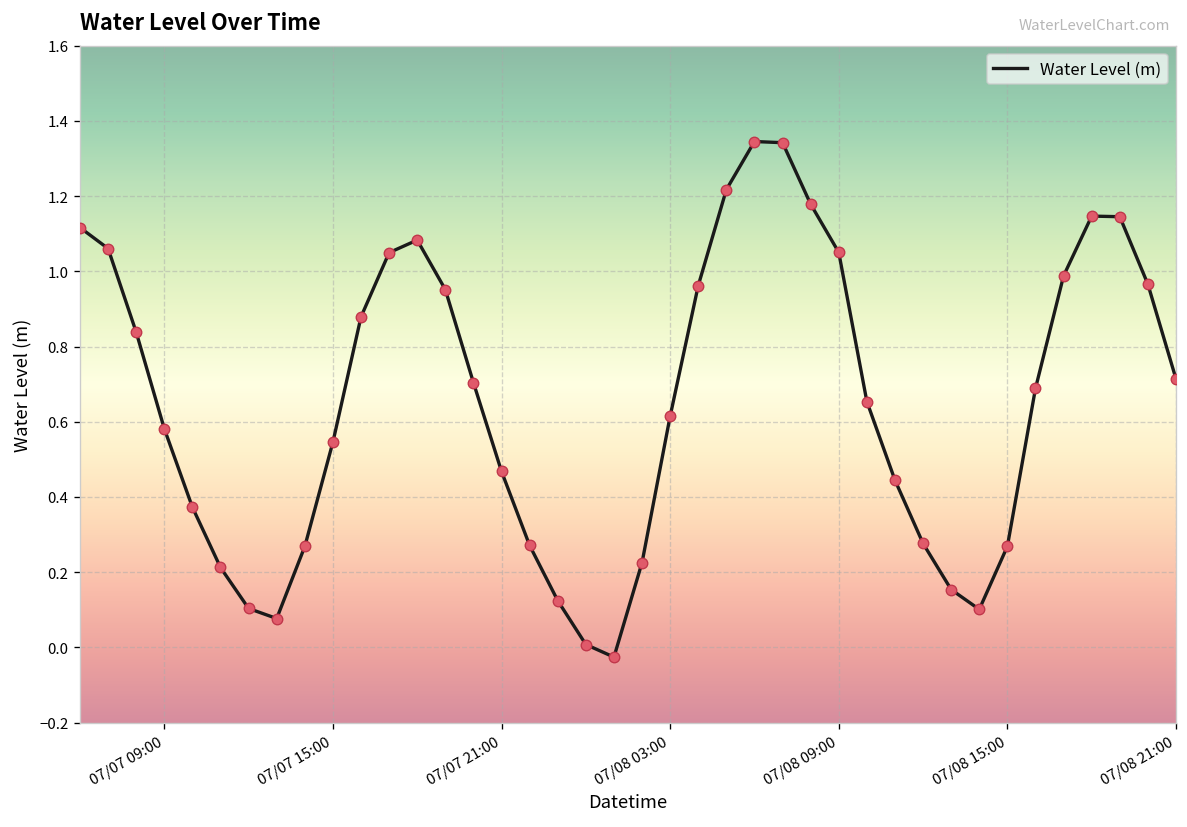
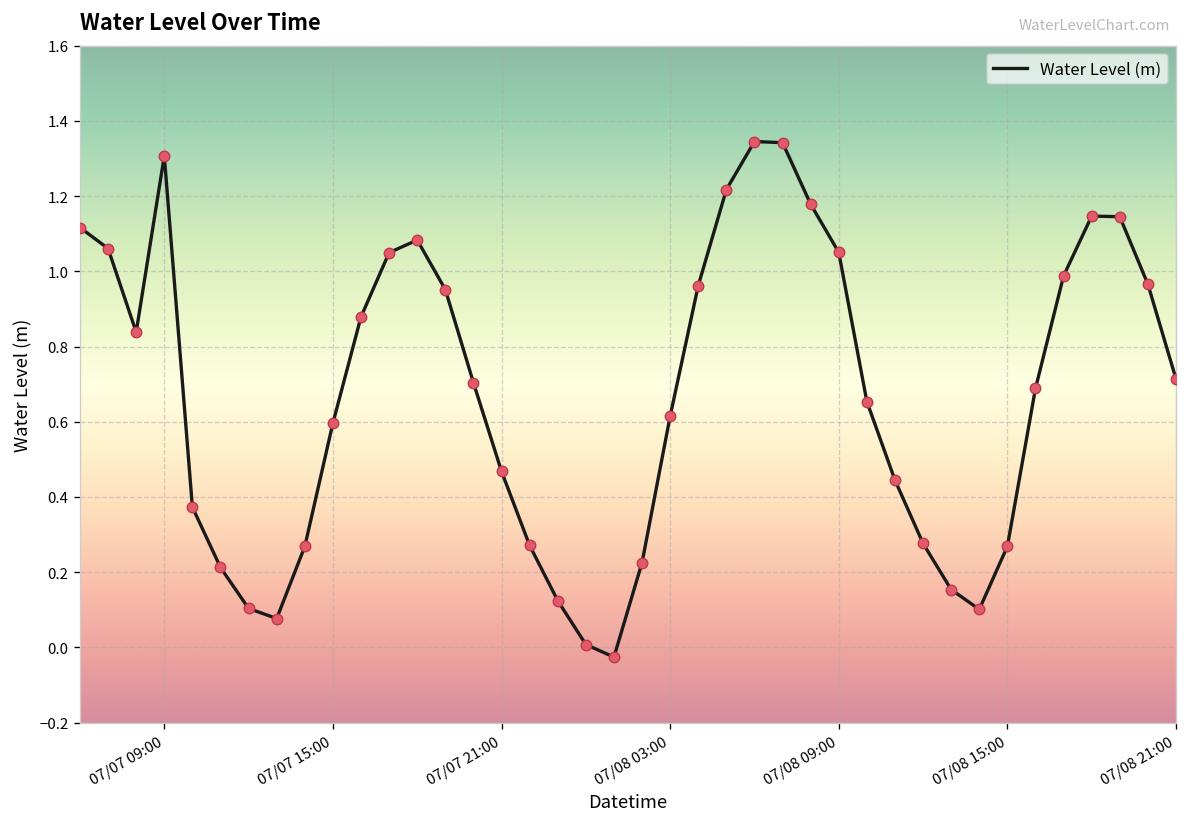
07/07 09:00: 0.58 -> 1.31
07/07 15:00: 0.55 -> 0.60
